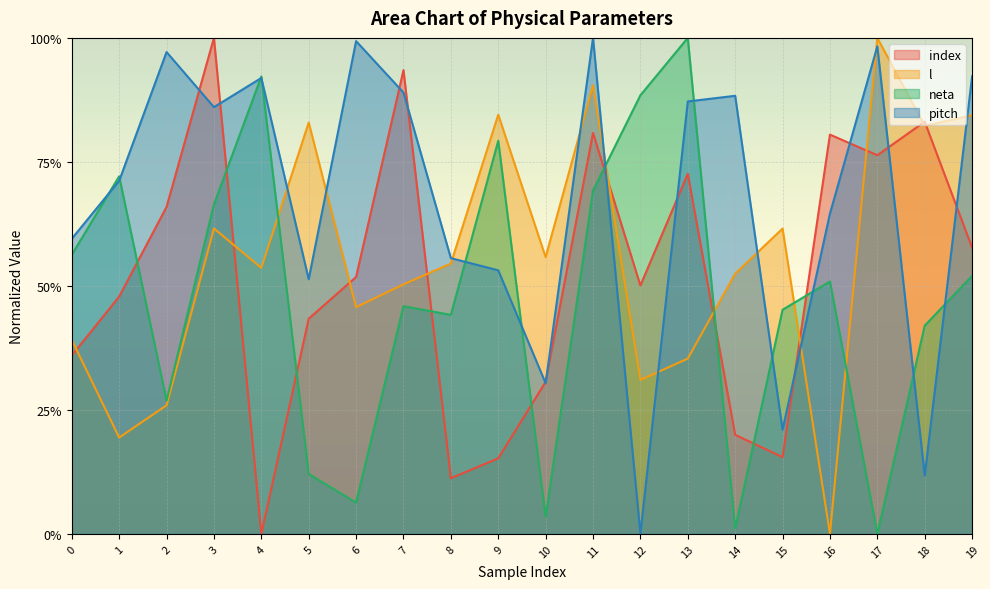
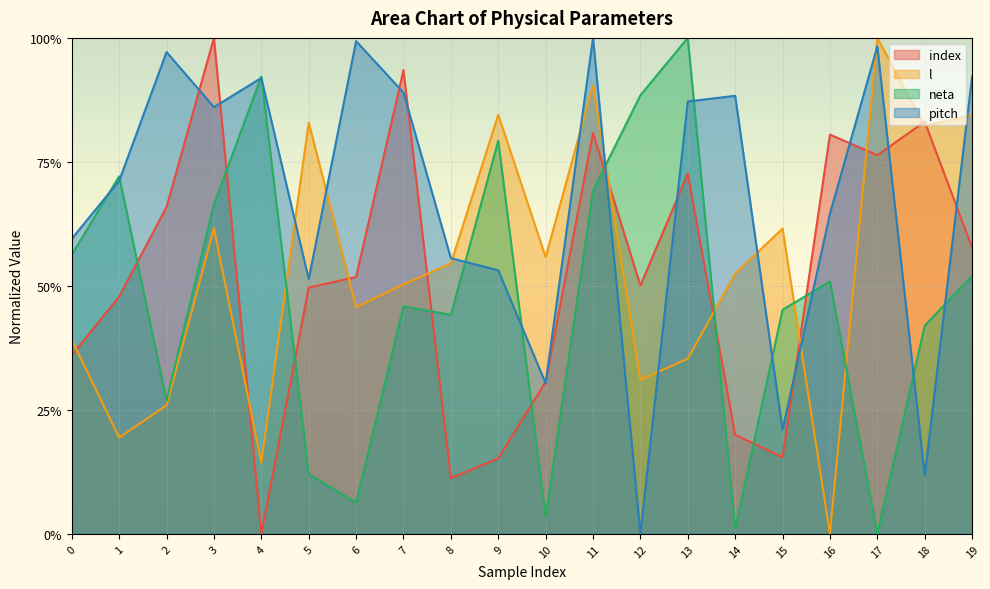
l, 4: 54% -> 14%
index, 5: 43% -> 50%
